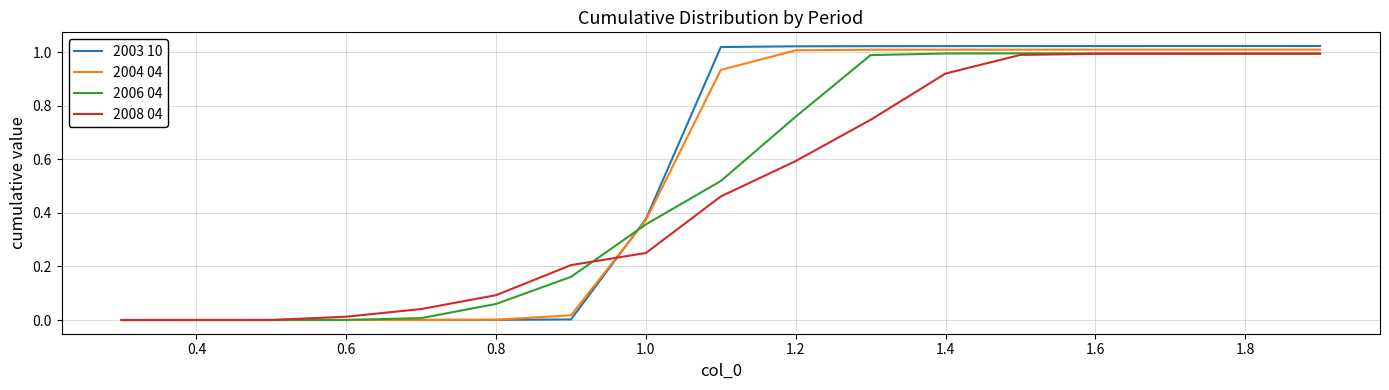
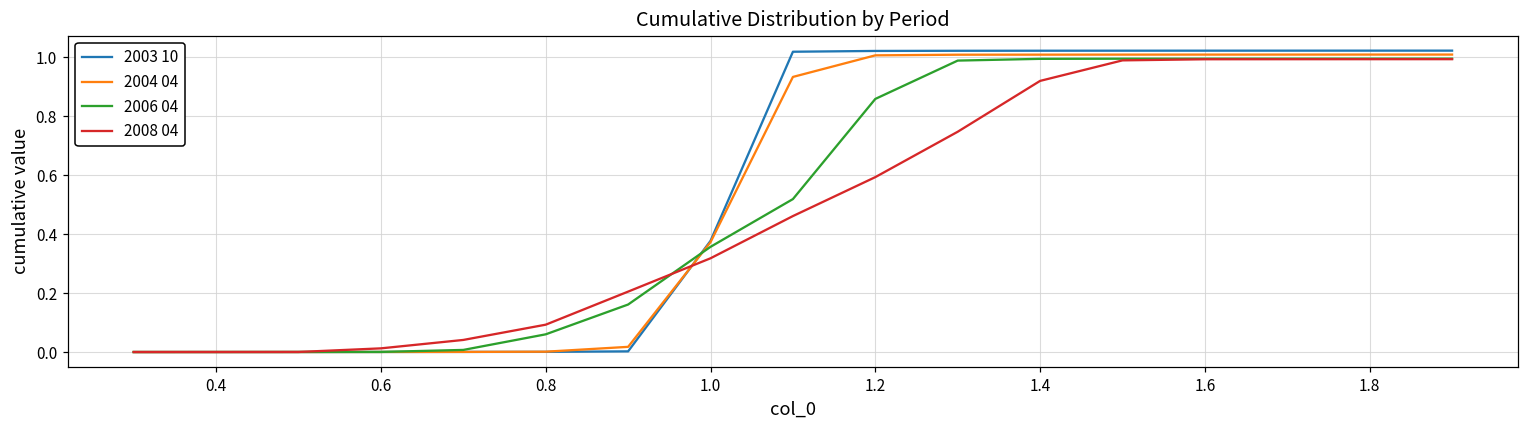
2008 04, 1.0: 0.25 -> 0.32
2006 04, 1.2: 0.76 -> 0.86
